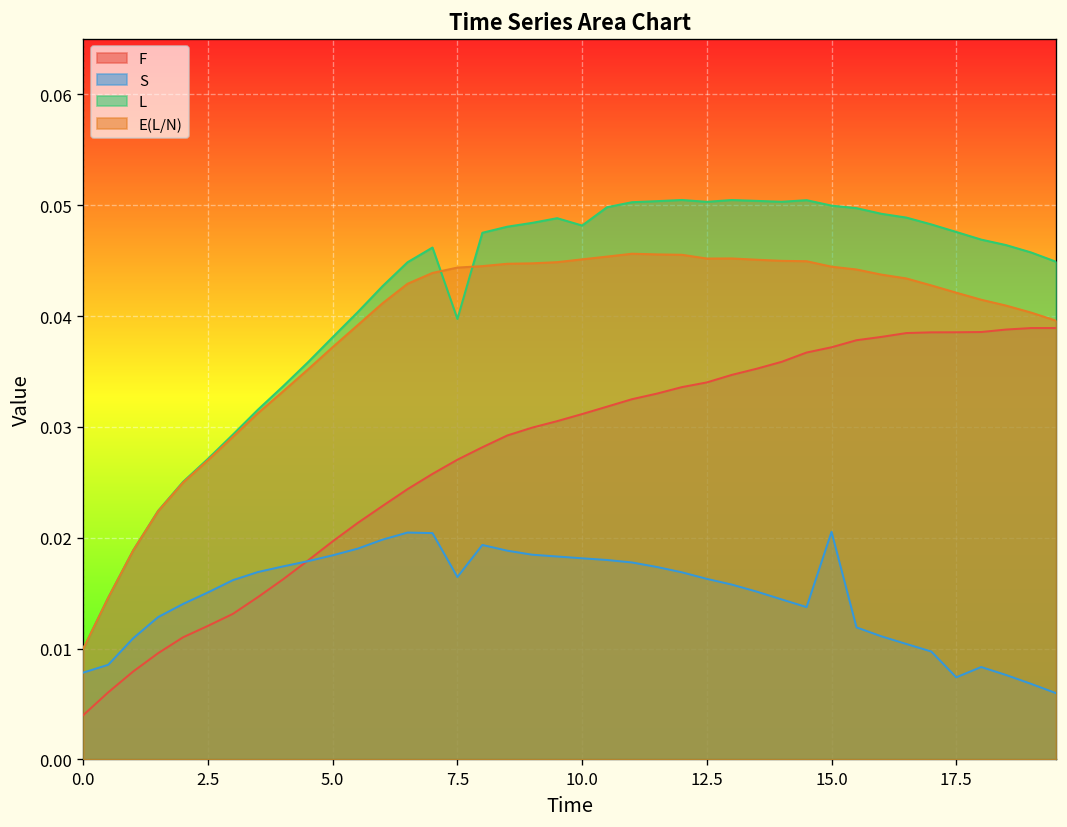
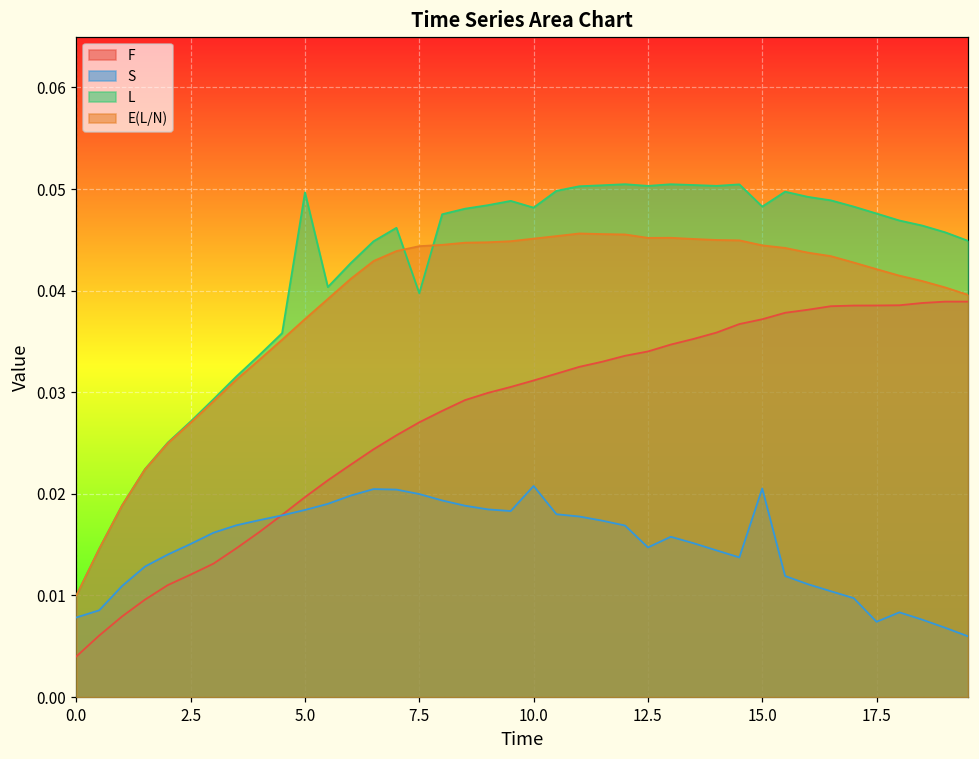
L, 5.0: 0.038 -> 0.050
S, 7.5: 0.016 -> 0.020
S, 10.0: 0.018 -> 0.021
S, 12.5: 0.016 -> 0.015
L, 15.0: 0.050 -> 0.048
